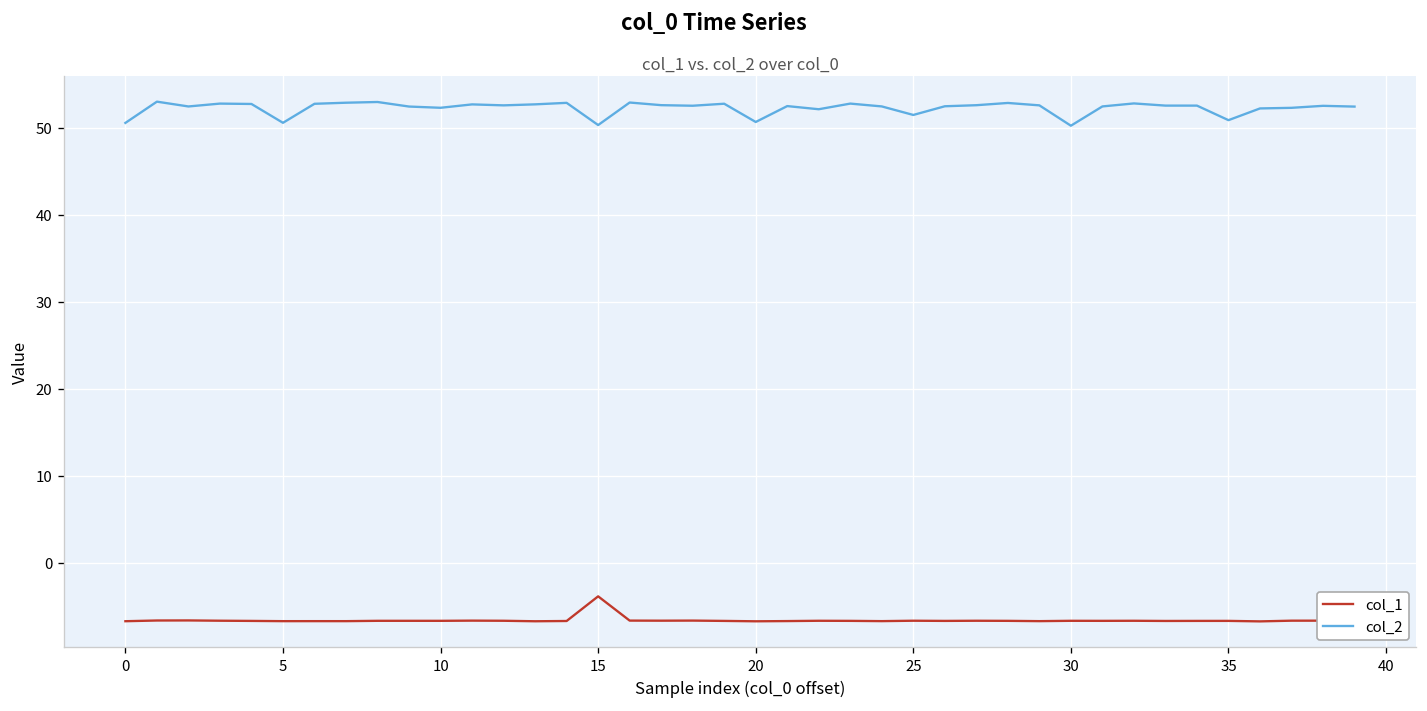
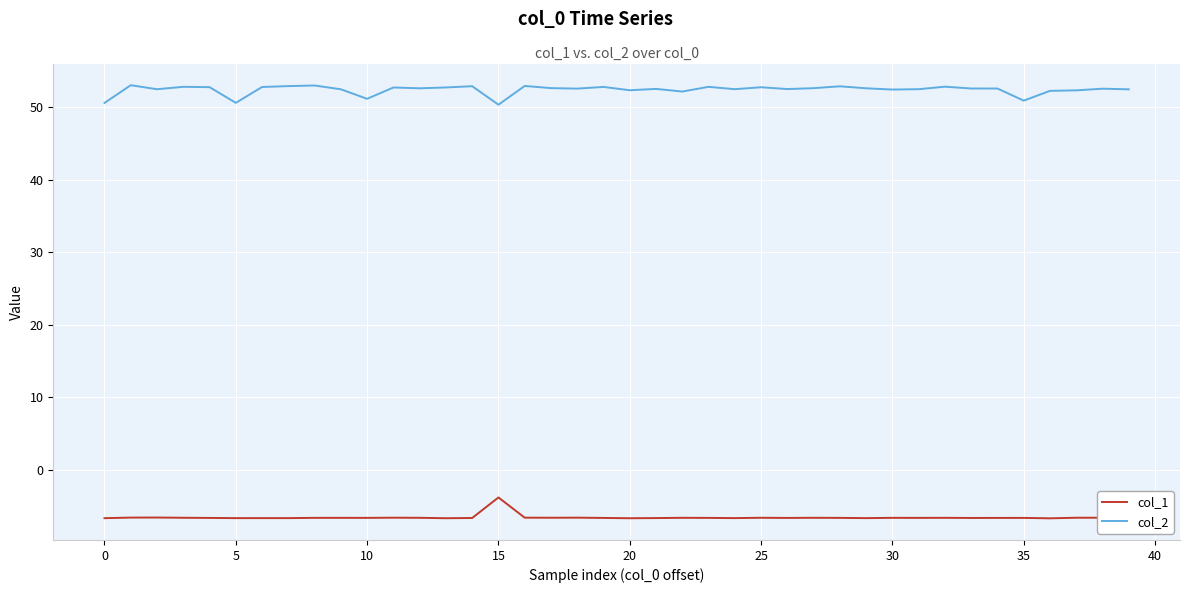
col_2, 10: 52 -> 51
col_2, 20: 51 -> 52
col_2, 25: 52 -> 53
col_2, 30: 50 -> 52
